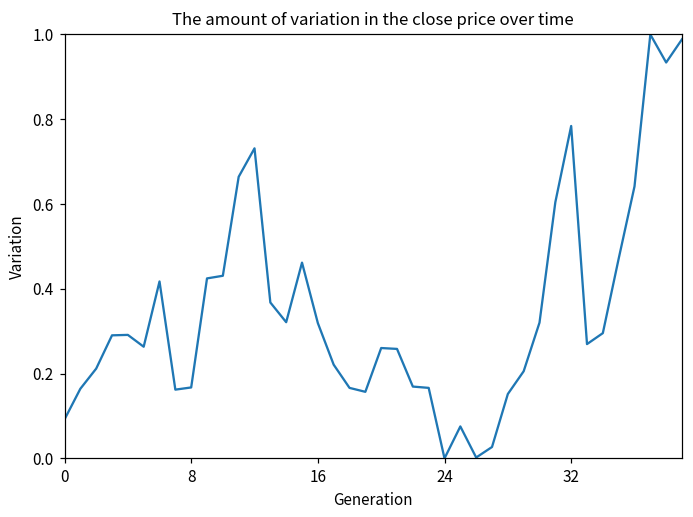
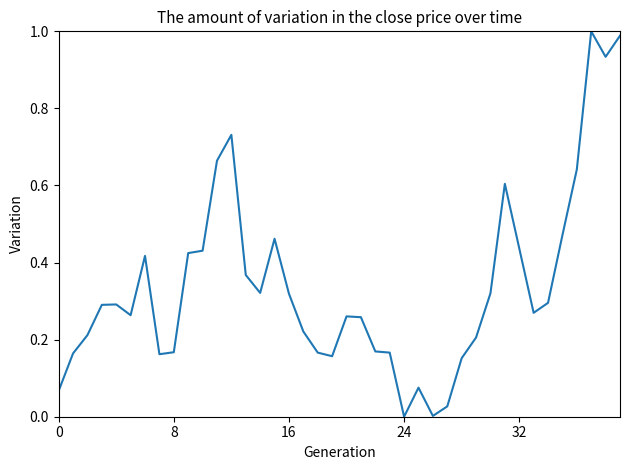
0: 0.09 -> 0.07
32: 0.78 -> 0.44
